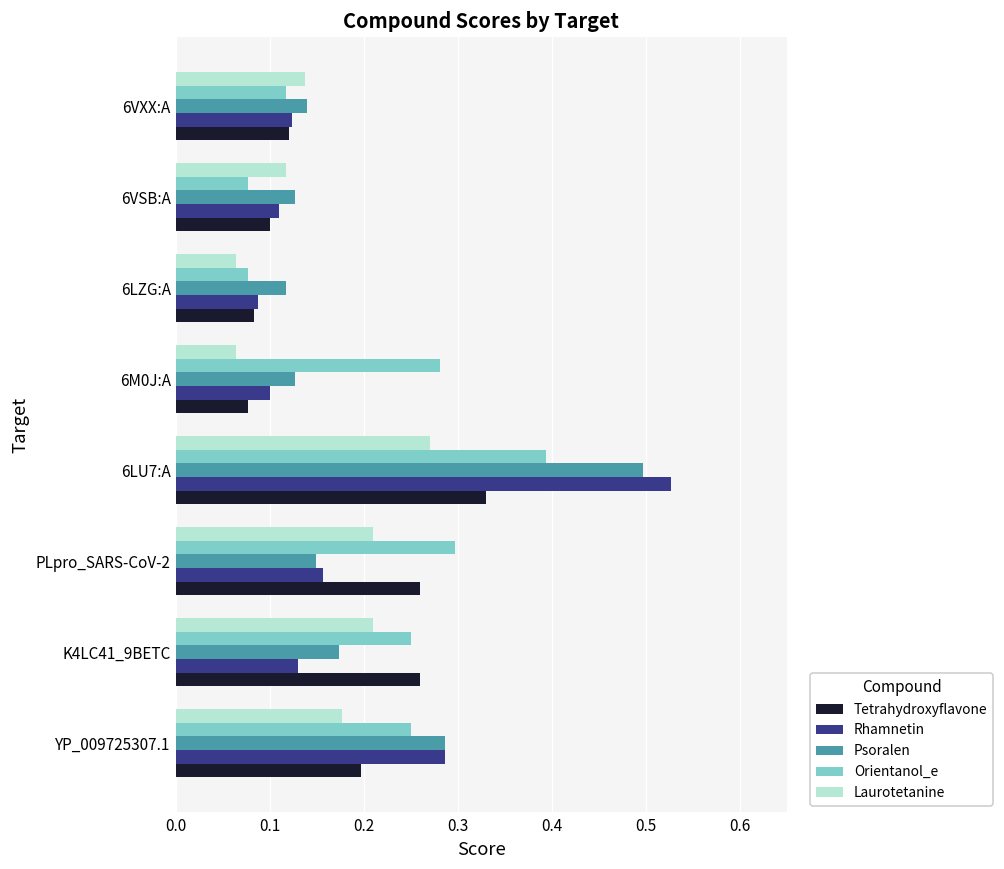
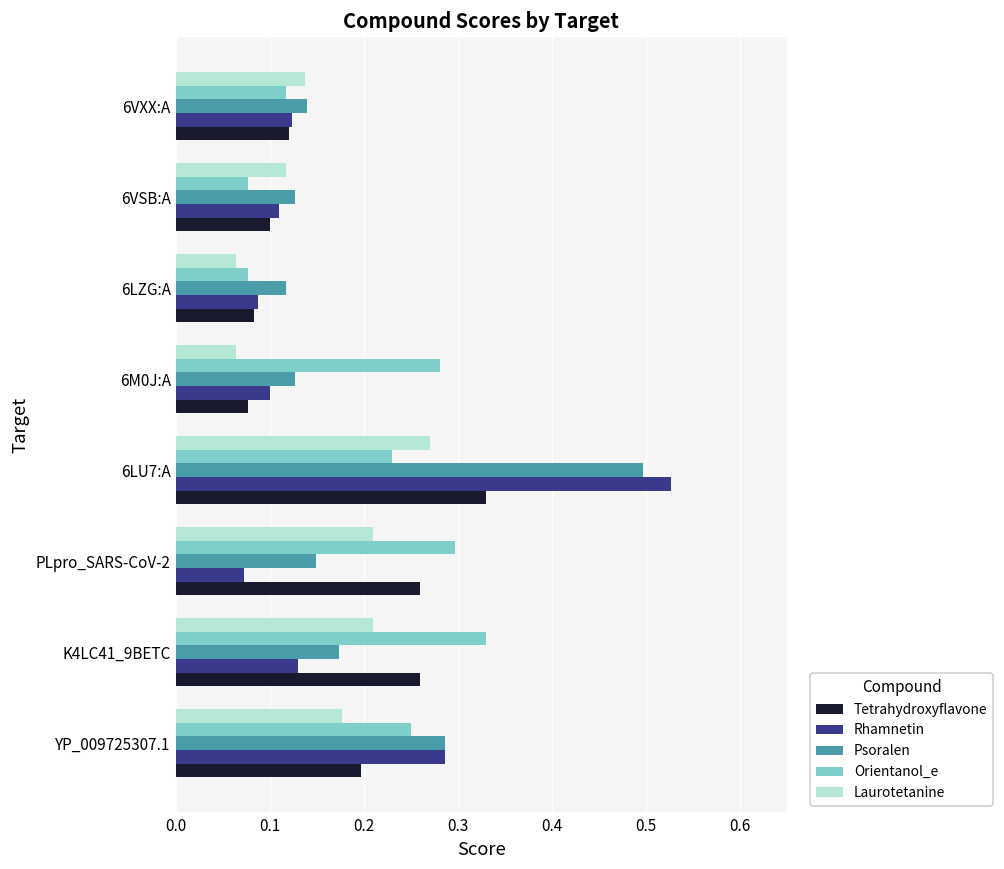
Orientanol_e, 6LU7:A: 0.39 -> 0.23
Rhamnetin, PLpro_SARS-CoV-2: 0.16 -> 0.07
Orientanol_e, K4LC41_9BETC: 0.25 -> 0.33
